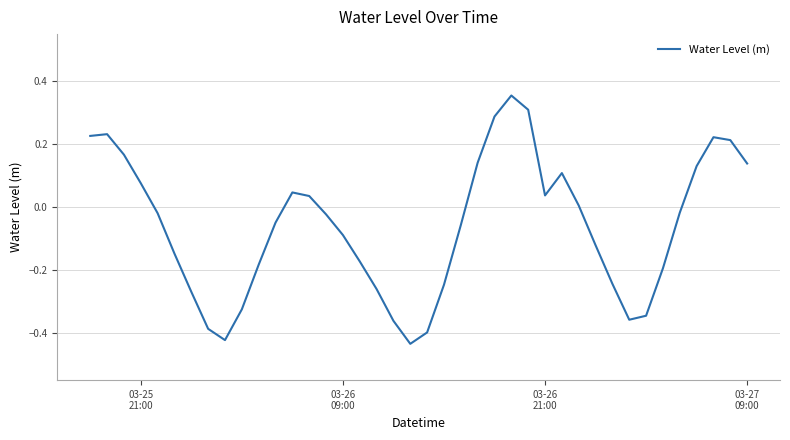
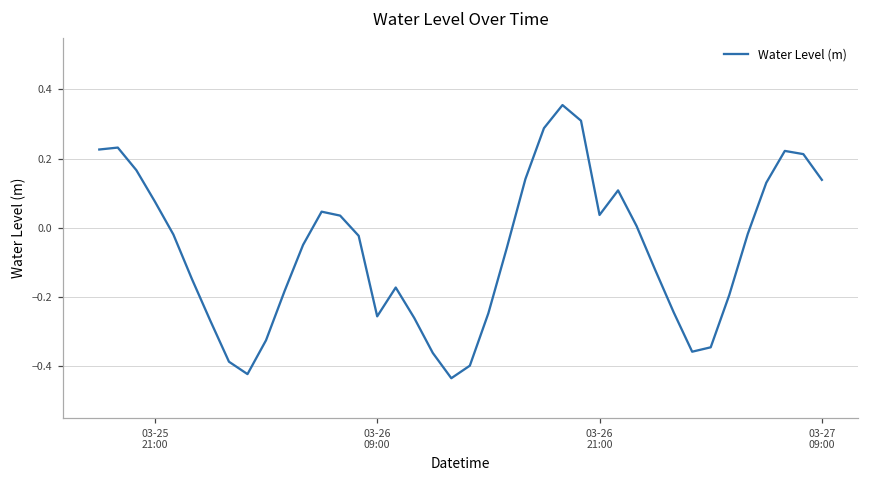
03-26 09:00: -0.09 -> -0.26
